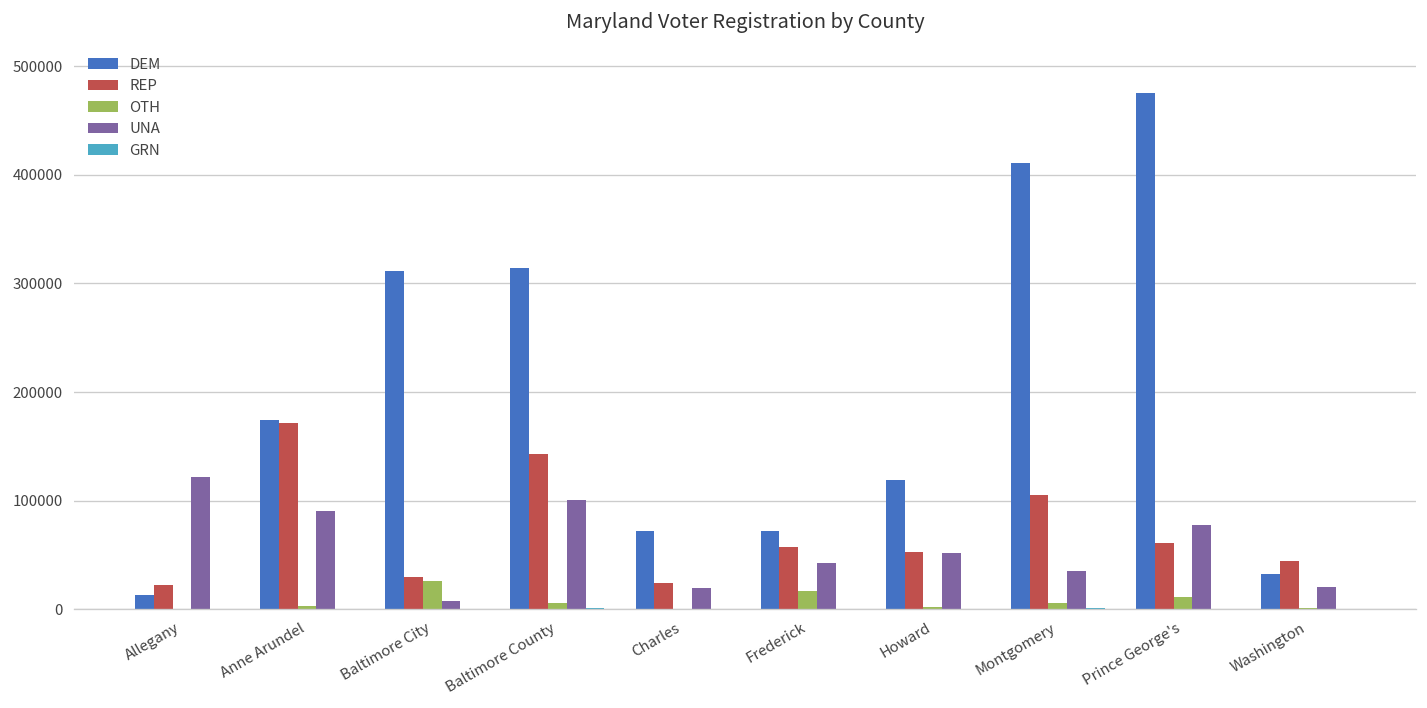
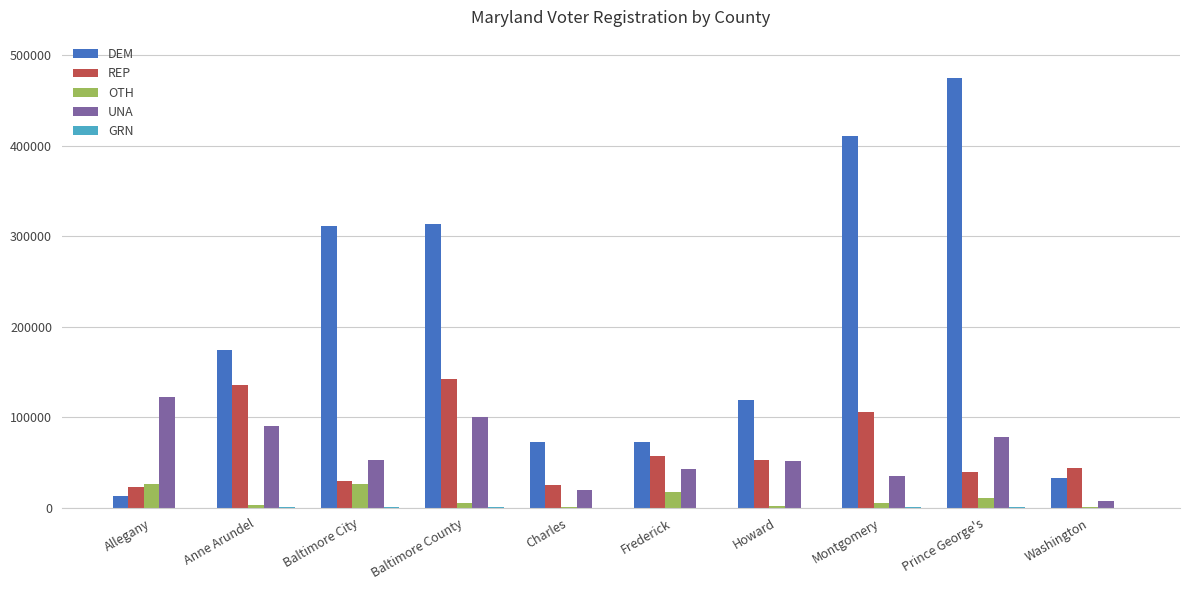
OTH, Allegany: 0 -> 30000
REP, Anne Arundel: 170000 -> 140000
UNA, Baltimore City: 10000 -> 50000
REP, Prince George's: 60000 -> 40000
UNA, Washington: 20000 -> 10000
